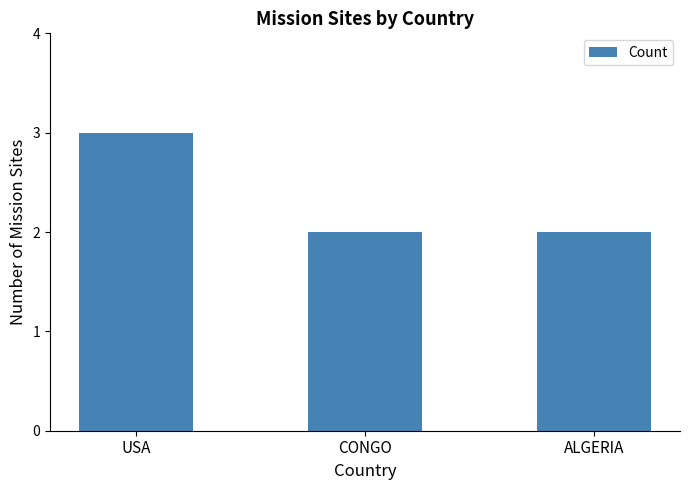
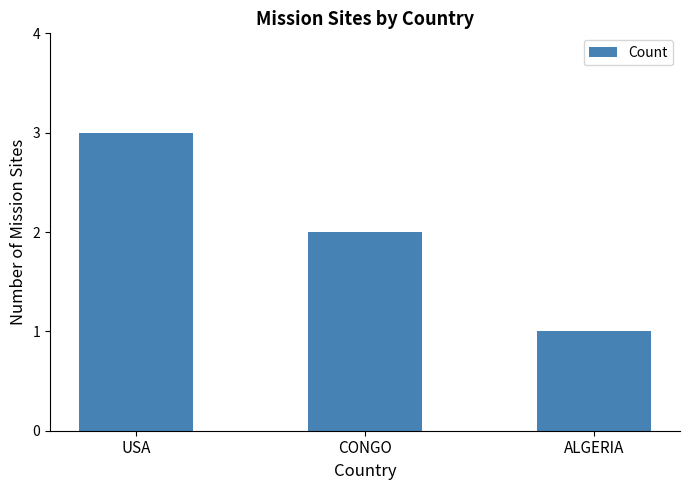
ALGERIA: 2 -> 1
